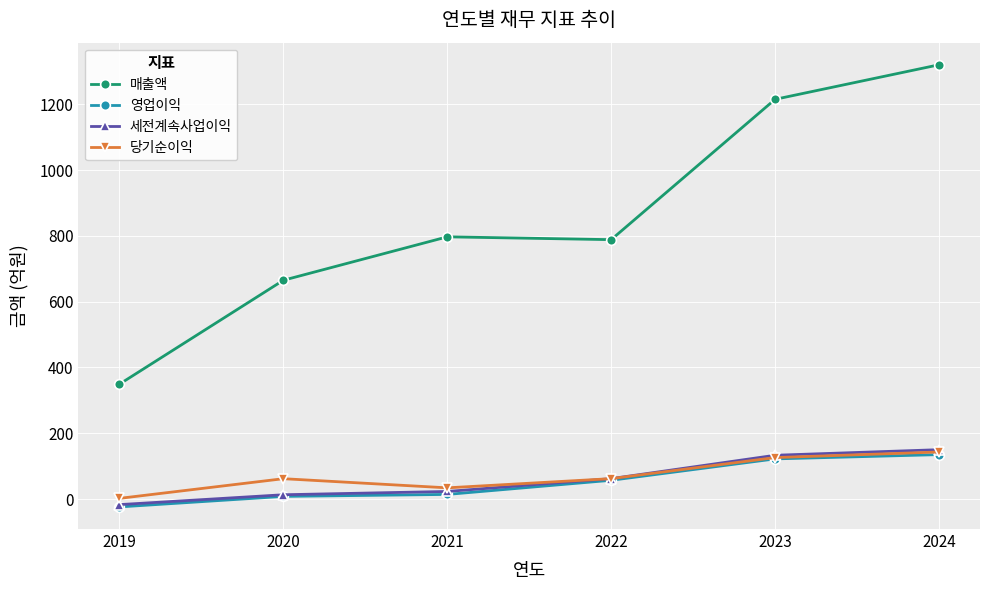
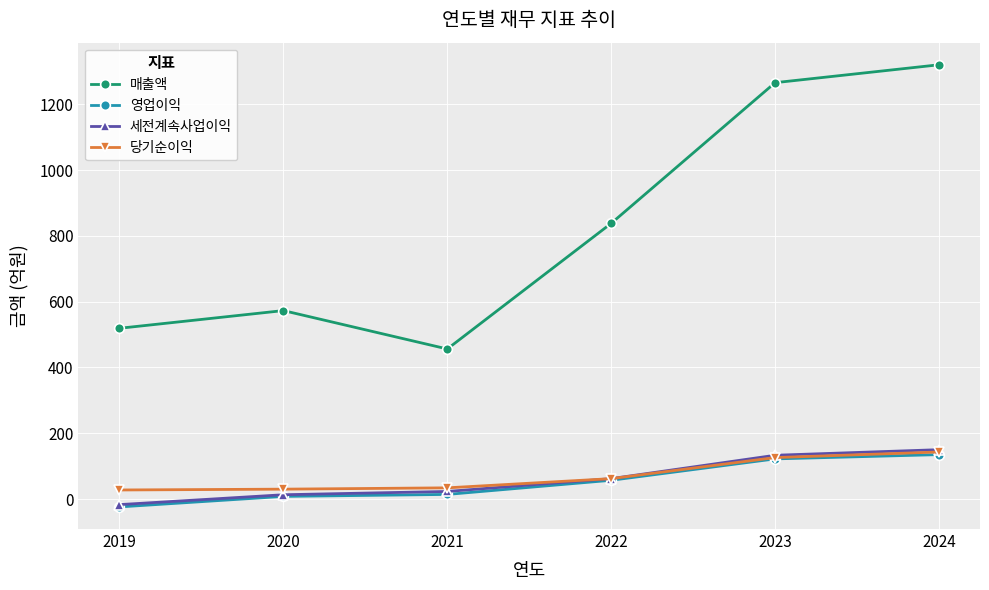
매출액, 2019: 350 -> 520
당기순이익, 2019: 0 -> 30
매출액, 2020: 670 -> 570
당기순이익, 2020: 60 -> 30
매출액, 2021: 800 -> 460
매출액, 2022: 790 -> 840
매출액, 2023: 1220 -> 1270
